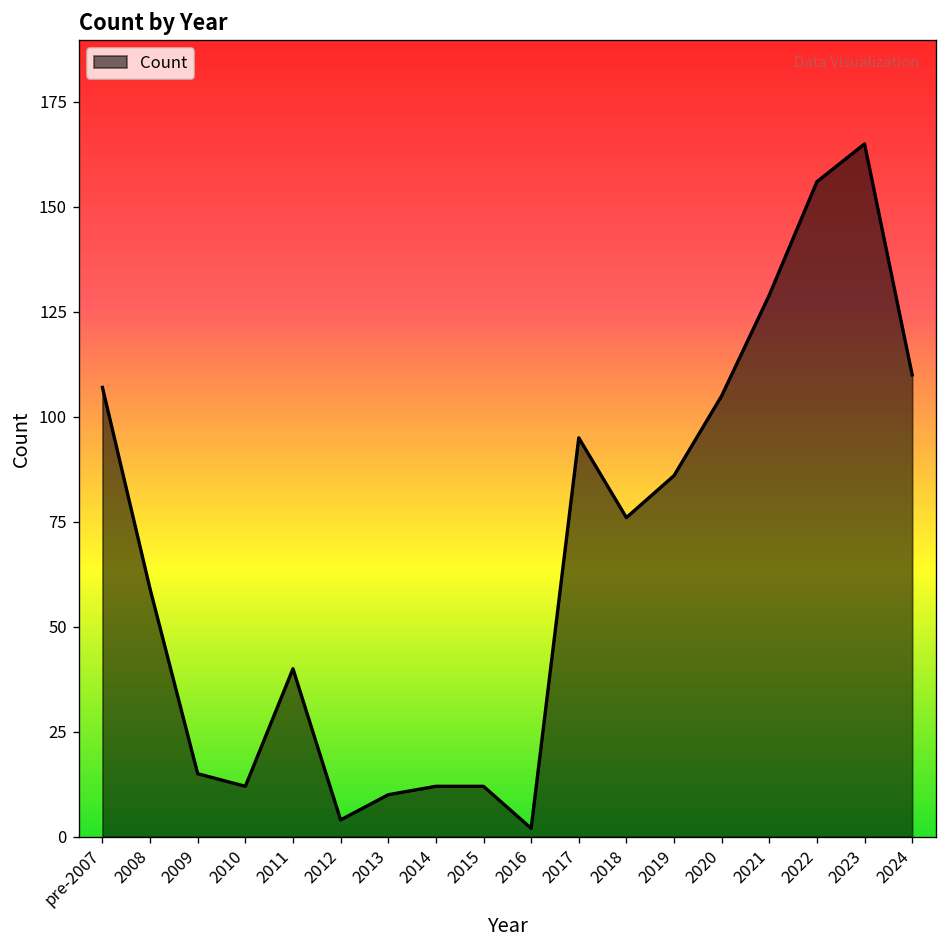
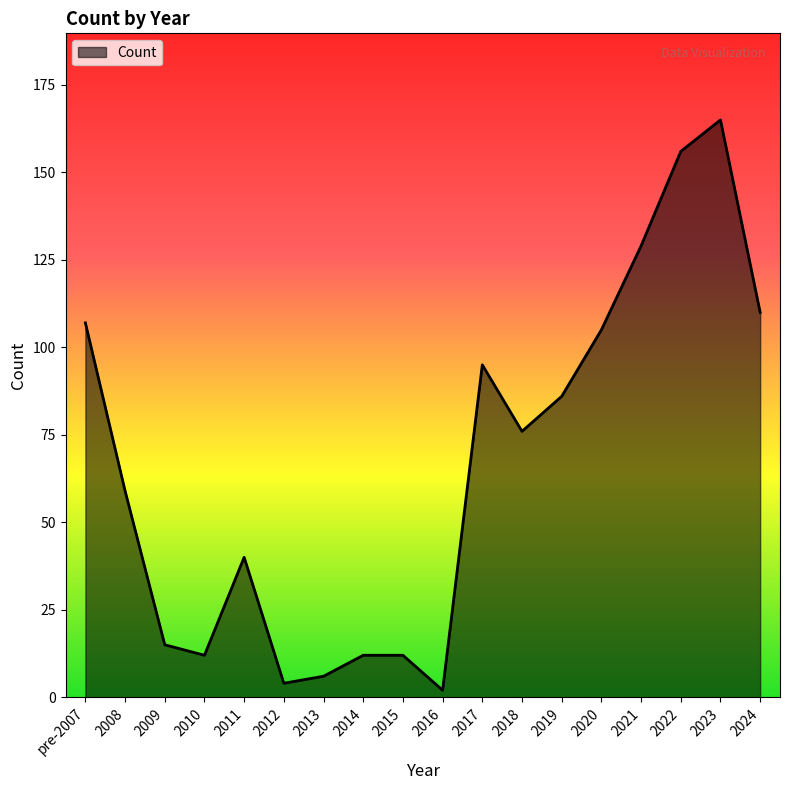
2013: 10 -> 6
